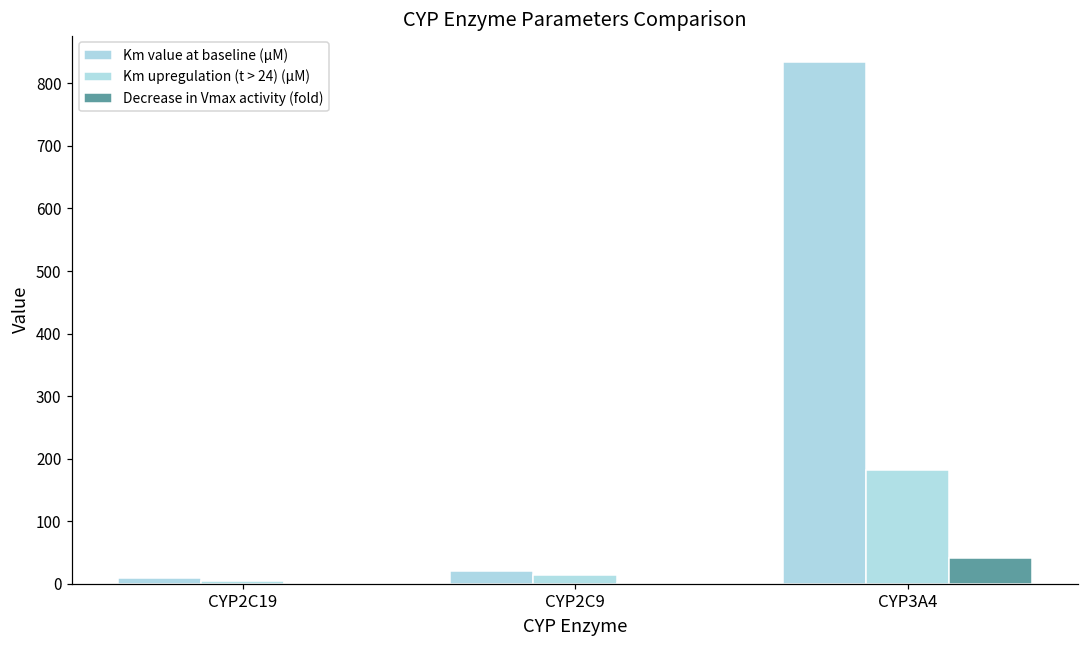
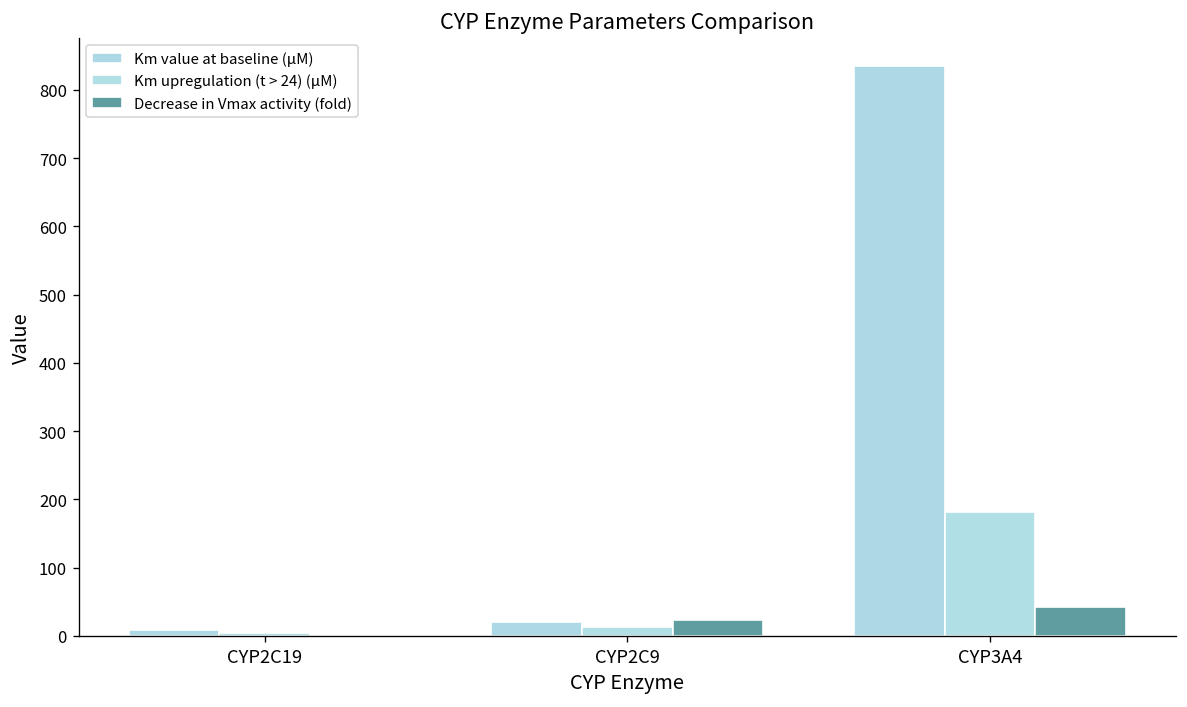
Decrease in Vmax activity (fold), CYP2C9: 0 -> 20
